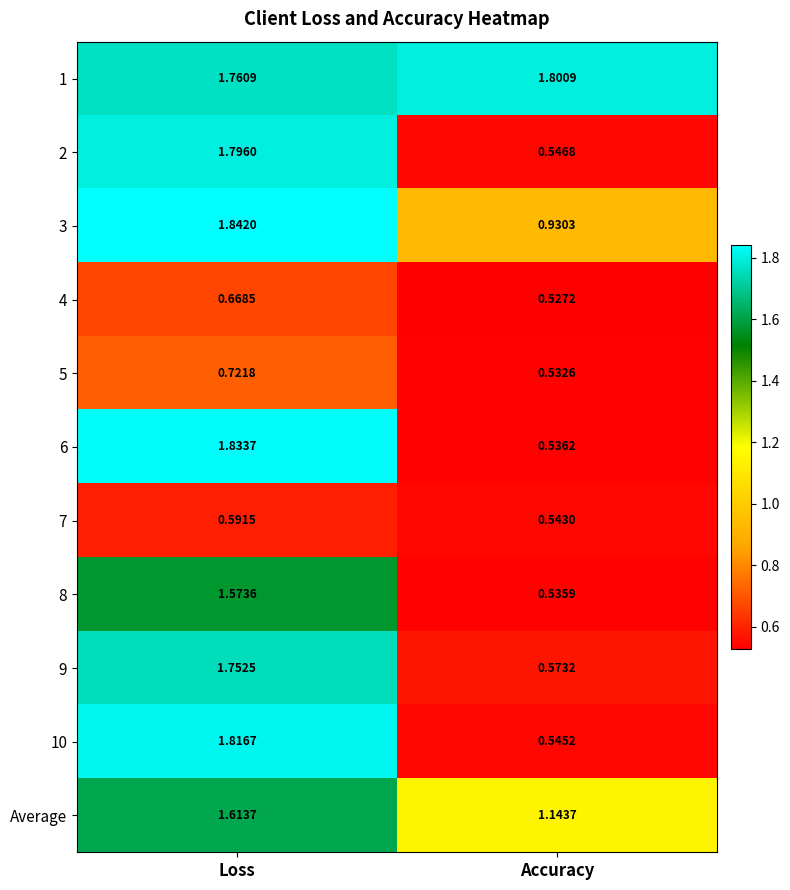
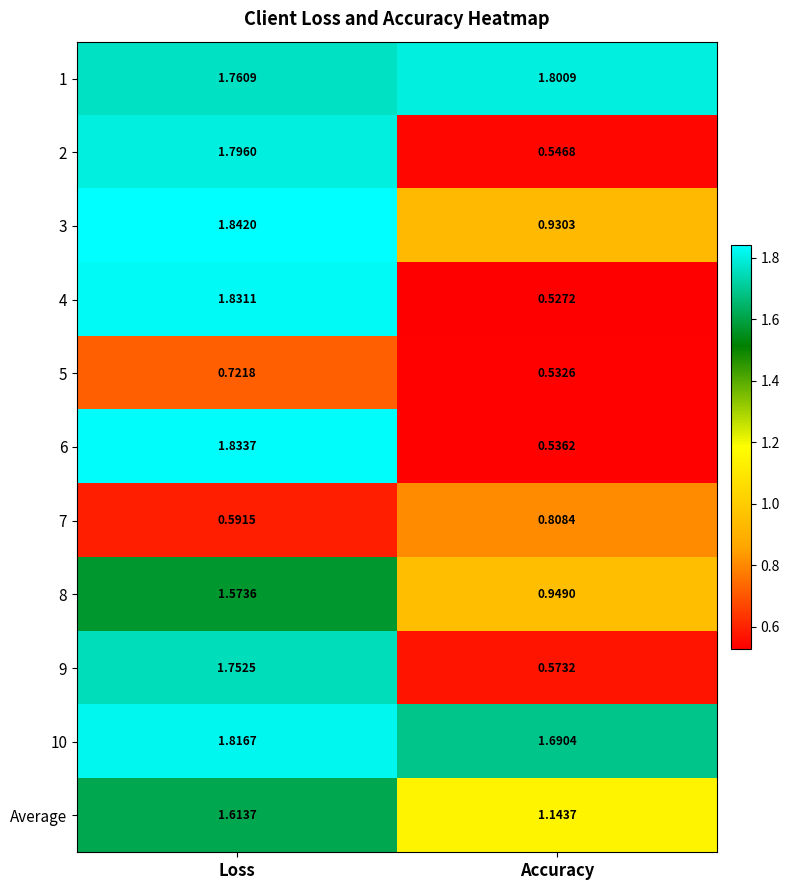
4, Loss: 0.6685 -> 1.8311
7, Accuracy: 0.5430 -> 0.8084
8, Accuracy: 0.5359 -> 0.9490
10, Accuracy: 0.5452 -> 1.6904
